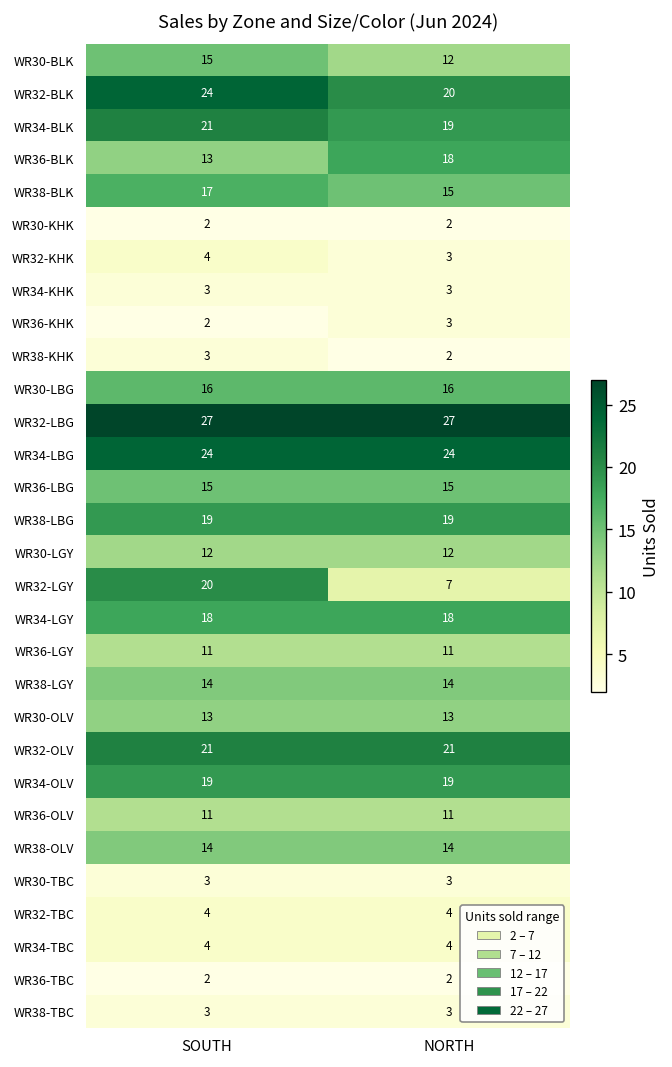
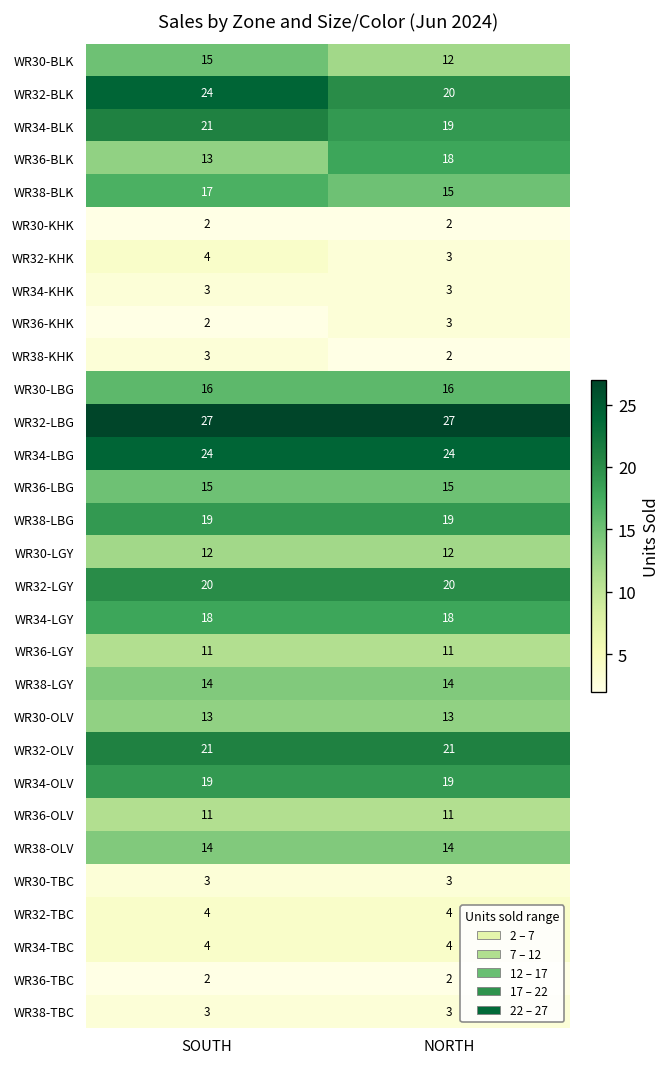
WR32-LGY, NORTH: 7 -> 20
